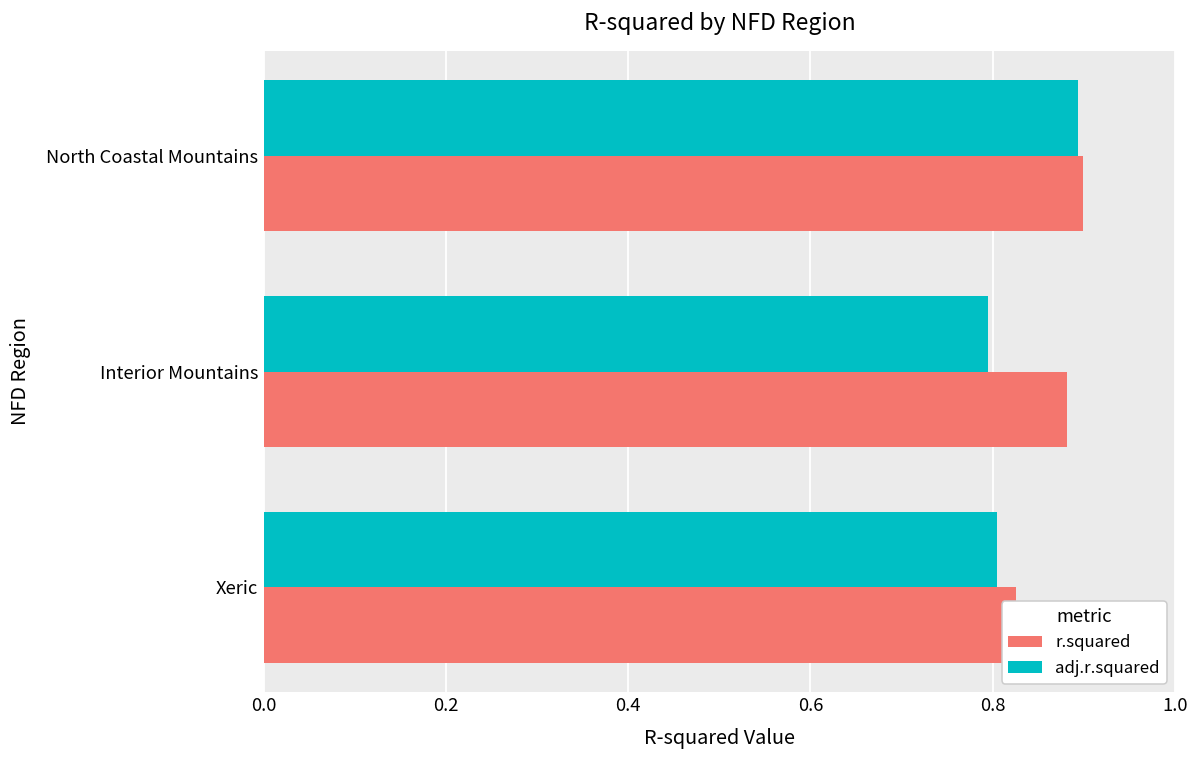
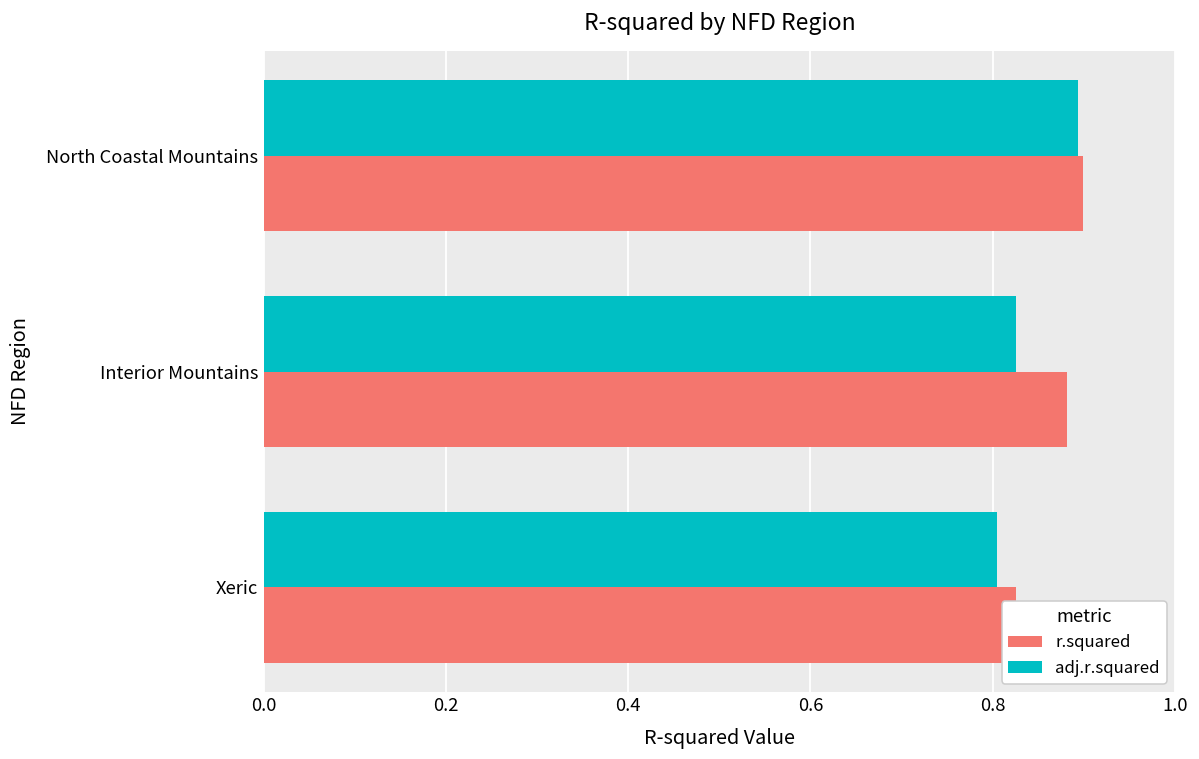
adj.r.squared, Interior Mountains: 0.79 -> 0.83
